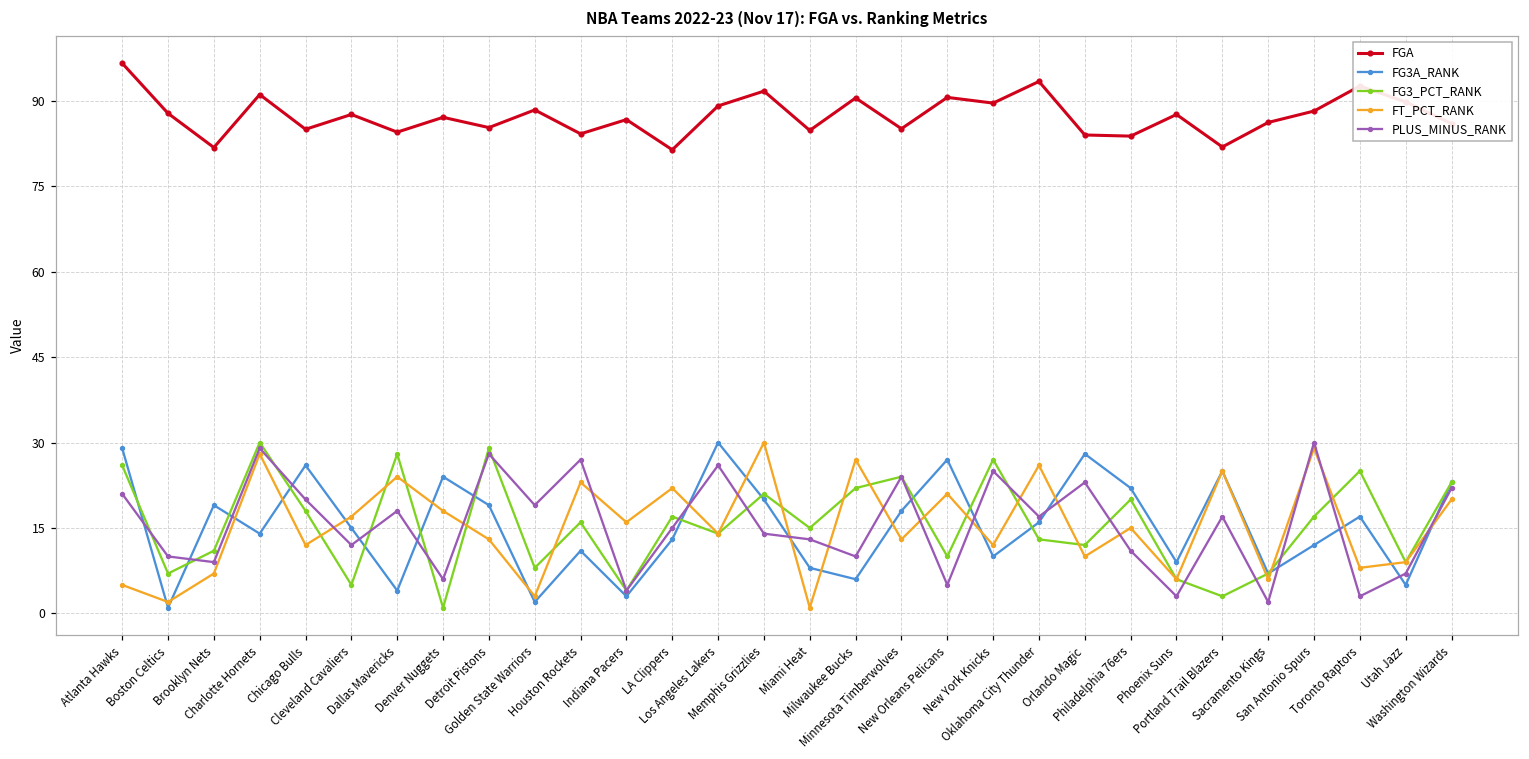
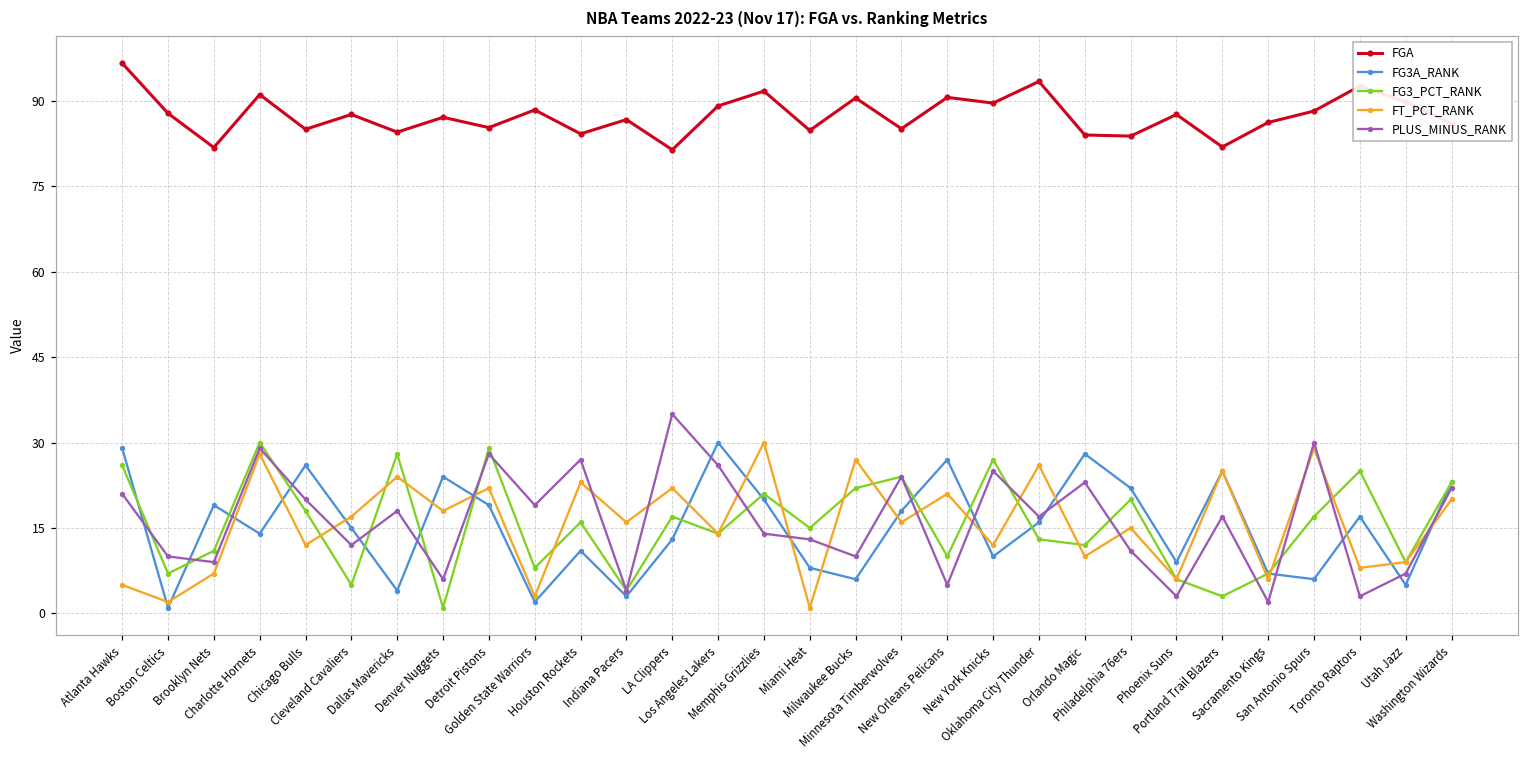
FT_PCT_RANK, Detroit Pistons: 13 -> 22
PLUS_MINUS_RANK, LA Clippers: 15 -> 35
FT_PCT_RANK, Minnesota Timberwolves: 13 -> 16
FG3A_RANK, San Antonio Spurs: 12 -> 6
